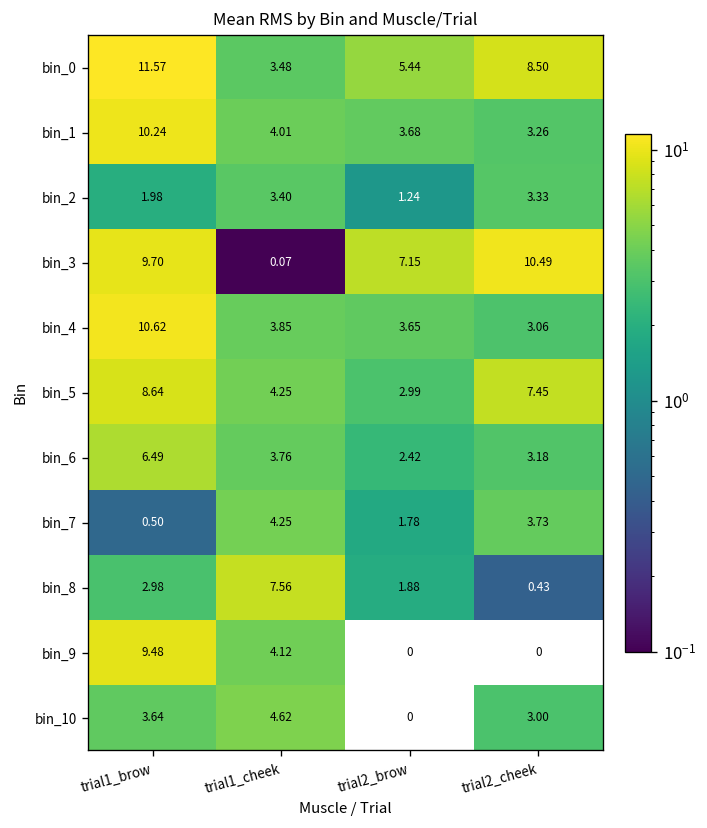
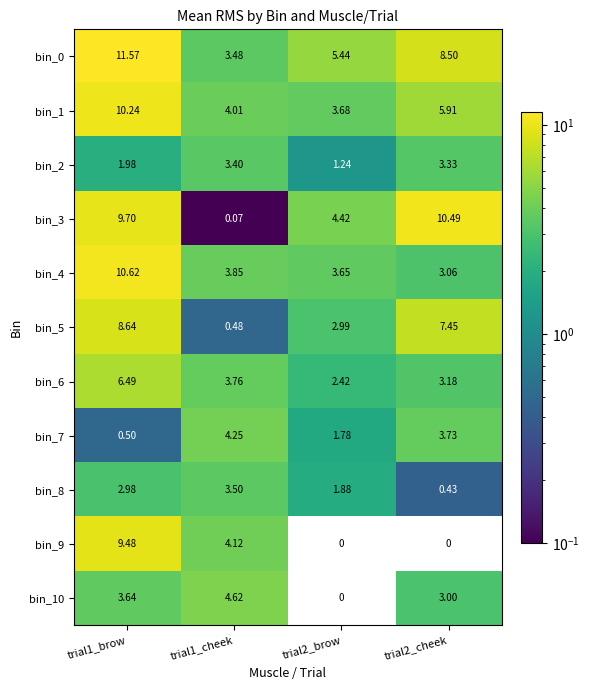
bin_1, trial2_cheek: 3.26 -> 5.91
bin_3, trial2_brow: 7.15 -> 4.42
bin_5, trial1_cheek: 4.25 -> 0.48
bin_8, trial1_cheek: 7.56 -> 3.50
